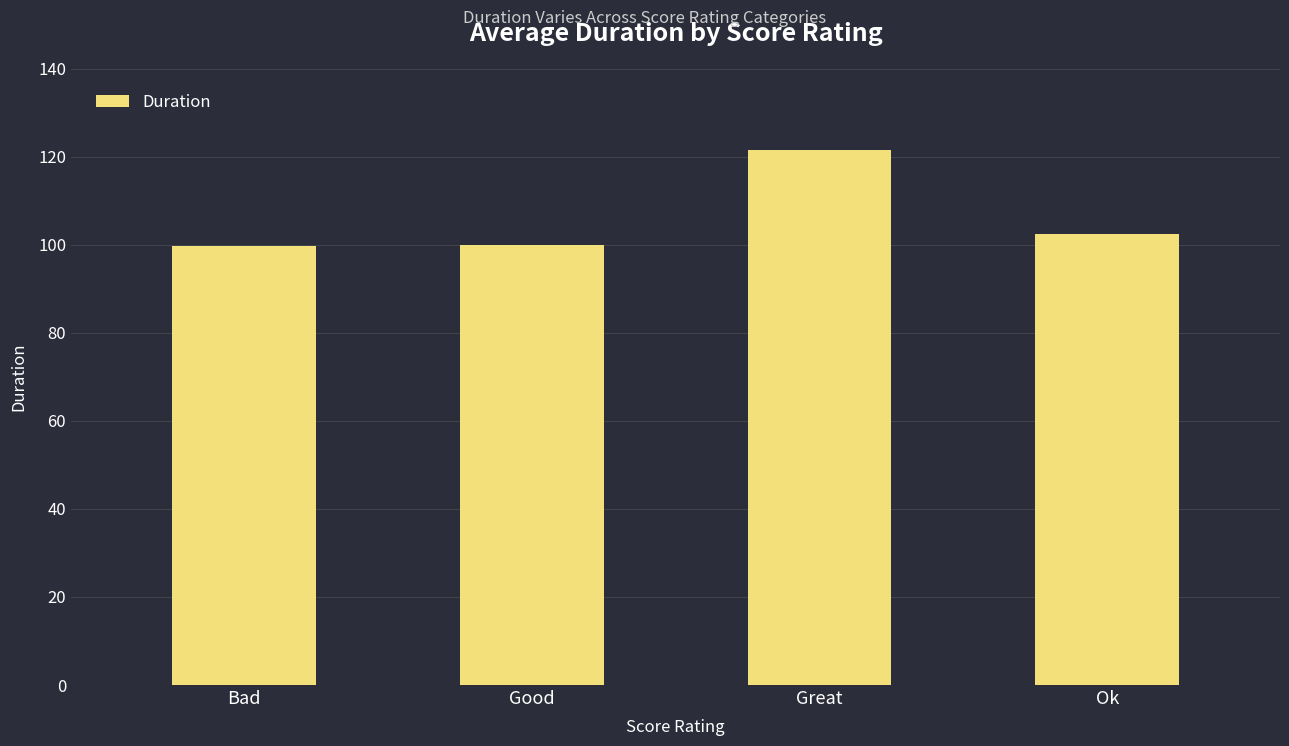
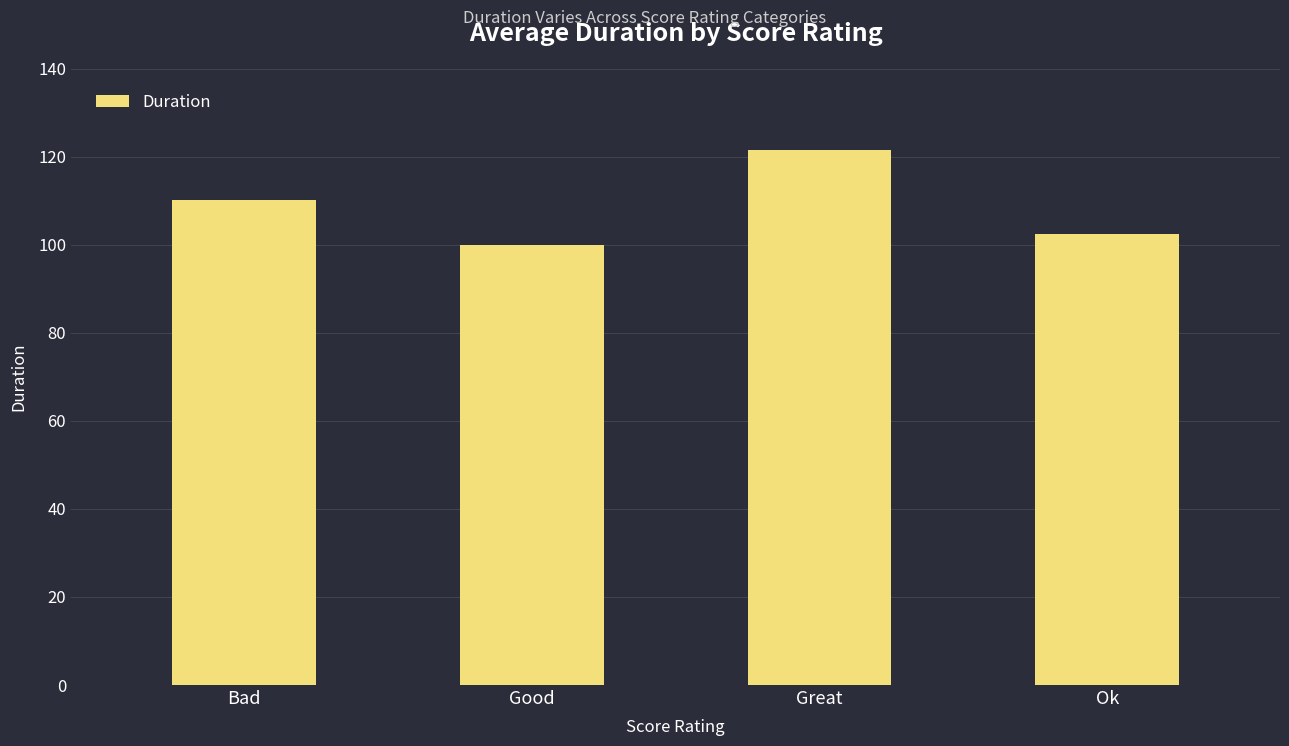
Bad: 100 -> 110
